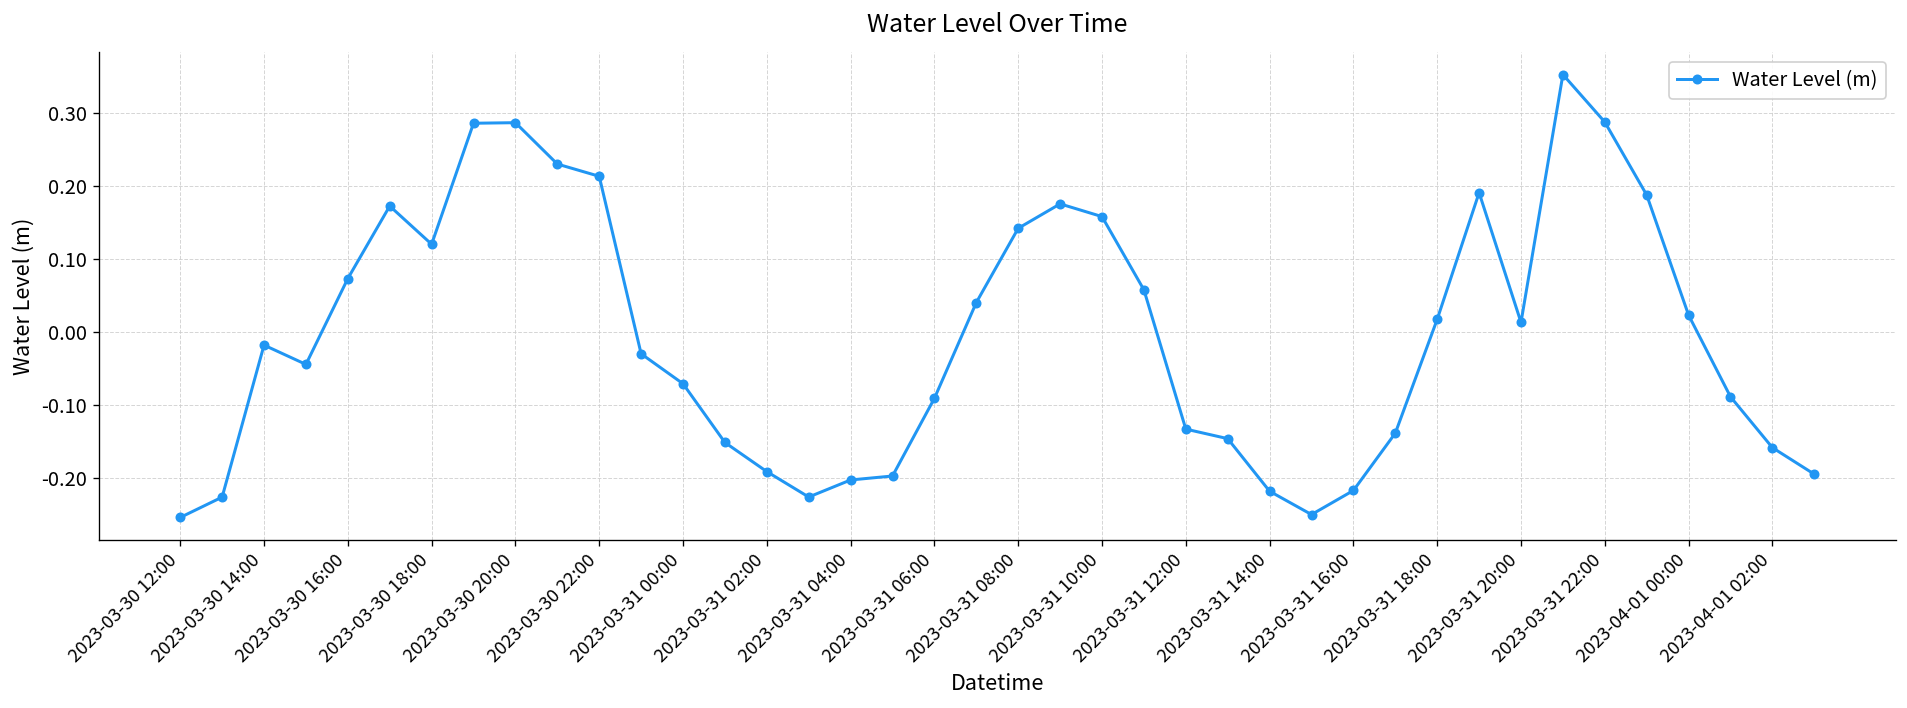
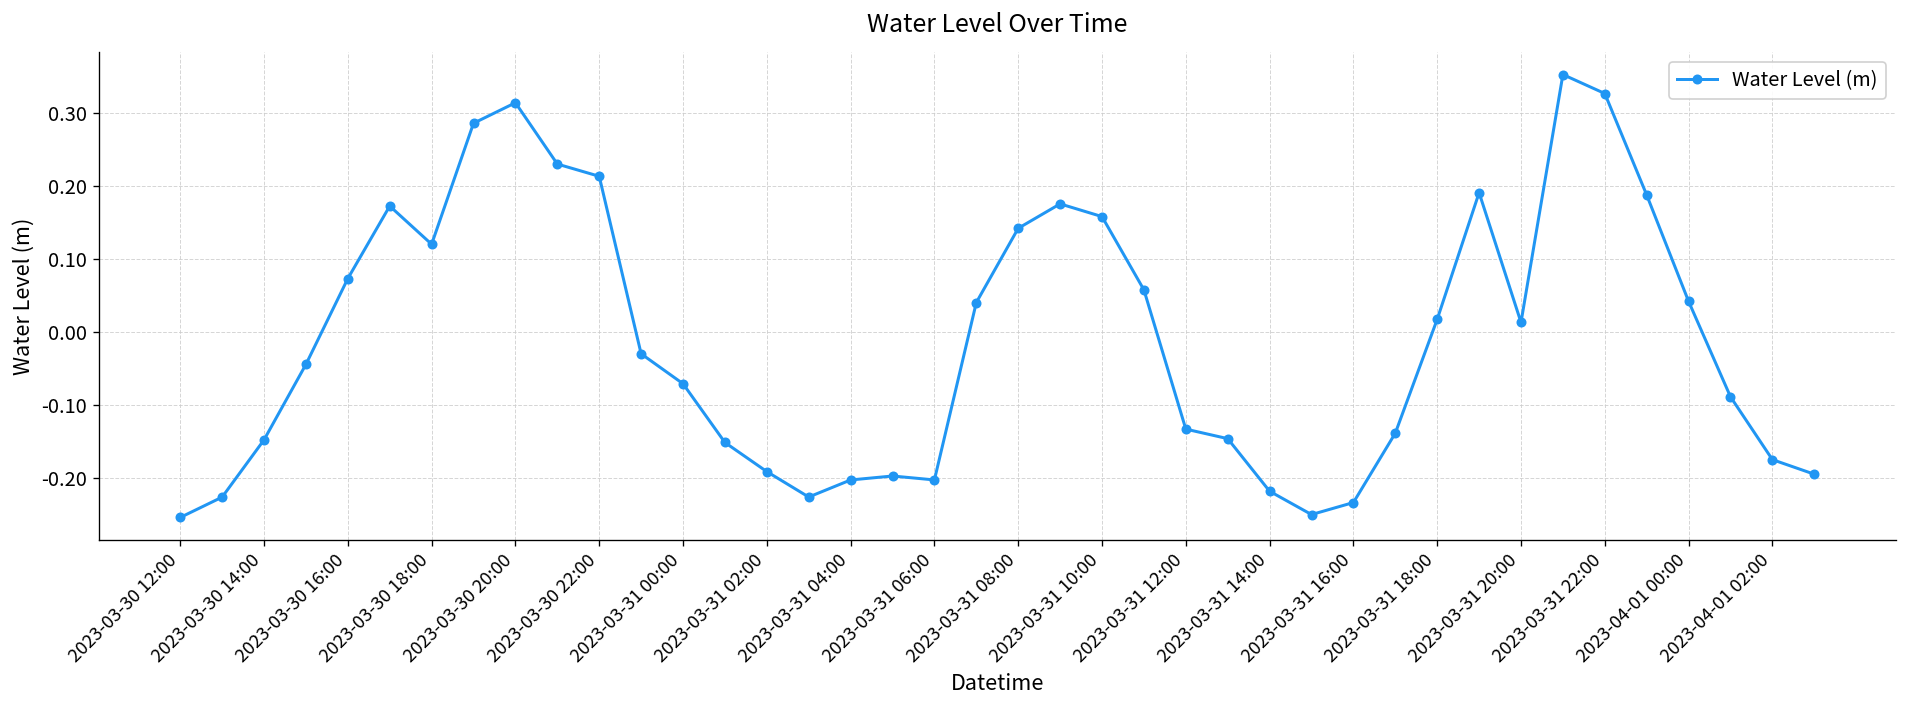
2023-03-30 14:00: -0.02 -> -0.15
2023-03-30 20:00: 0.29 -> 0.31
2023-03-31 06:00: -0.09 -> -0.20
2023-03-31 16:00: -0.22 -> -0.23
2023-03-31 22:00: 0.29 -> 0.33
2023-04-01 00:00: 0.02 -> 0.04
2023-04-01 02:00: -0.16 -> -0.17
